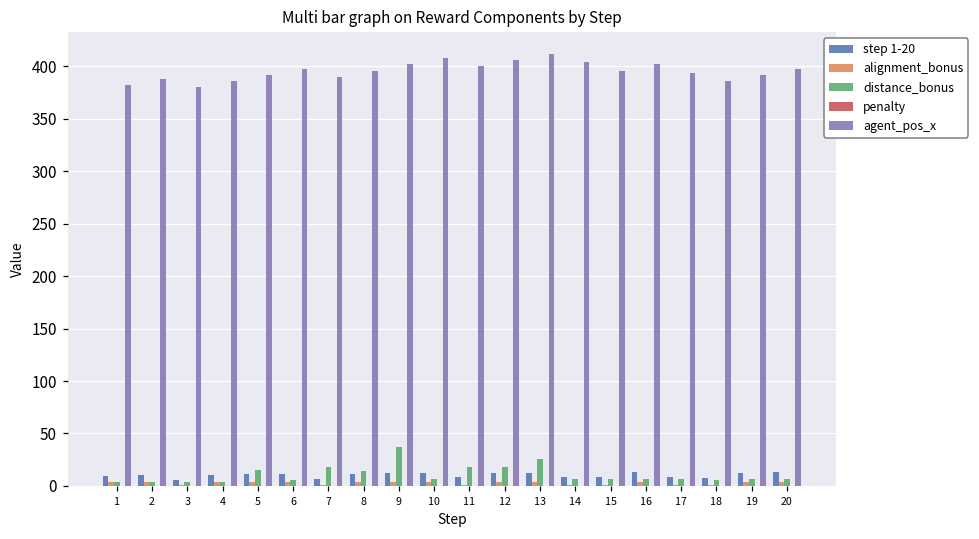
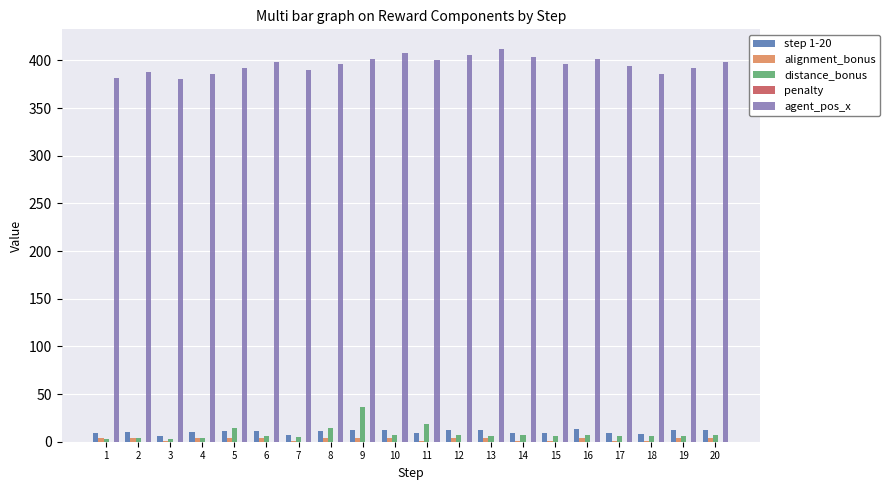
distance_bonus, 7: 20 -> 0
distance_bonus, 12: 20 -> 10
distance_bonus, 13: 30 -> 10
